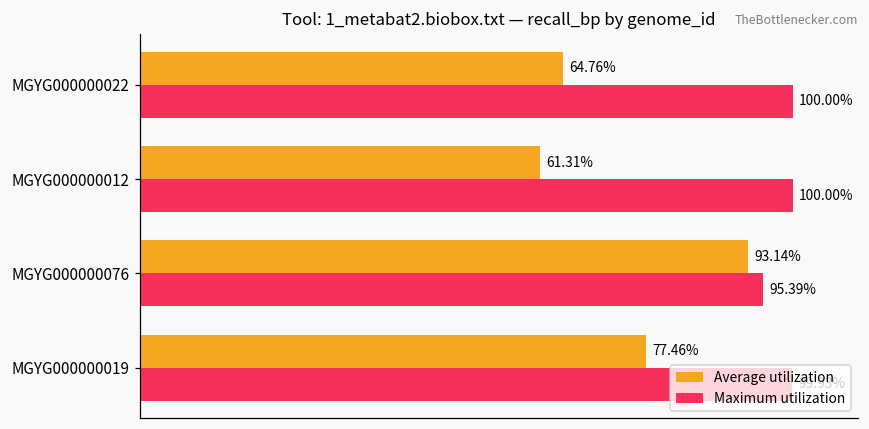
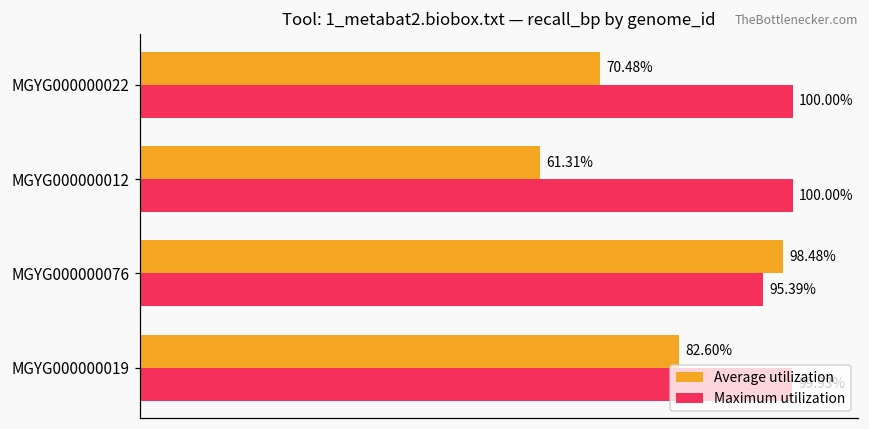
Average utilization, MGYG000000022: 64.76% -> 70.48%
Average utilization, MGYG000000076: 93.14% -> 98.48%
Average utilization, MGYG000000019: 77.46% -> 82.60%
